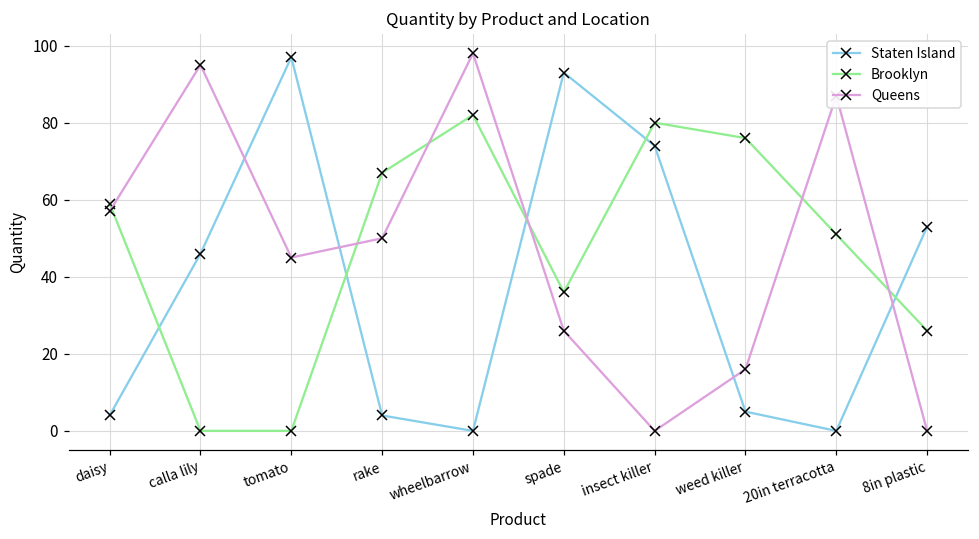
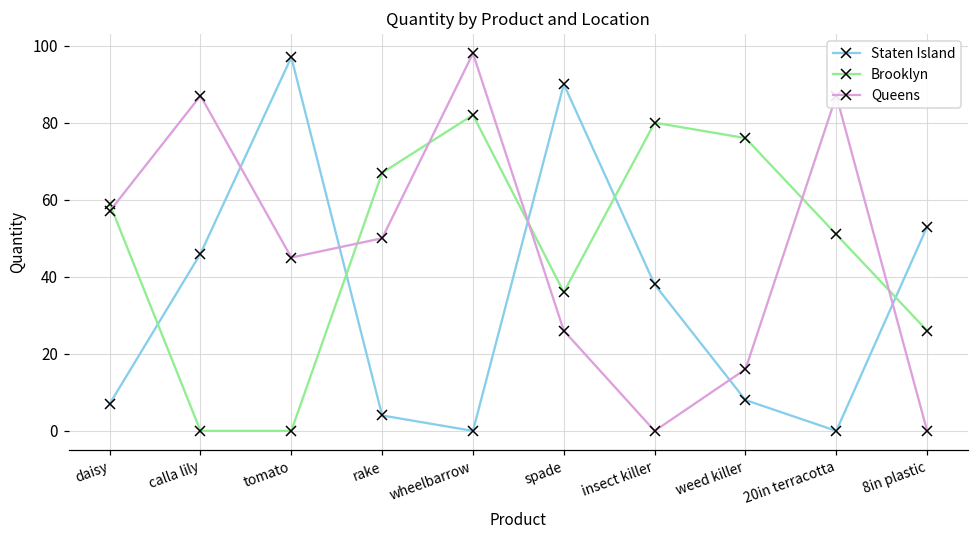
Staten Island, daisy: 4 -> 7
Queens, calla lily: 95 -> 87
Staten Island, spade: 93 -> 90
Staten Island, insect killer: 74 -> 38
Staten Island, weed killer: 5 -> 8
